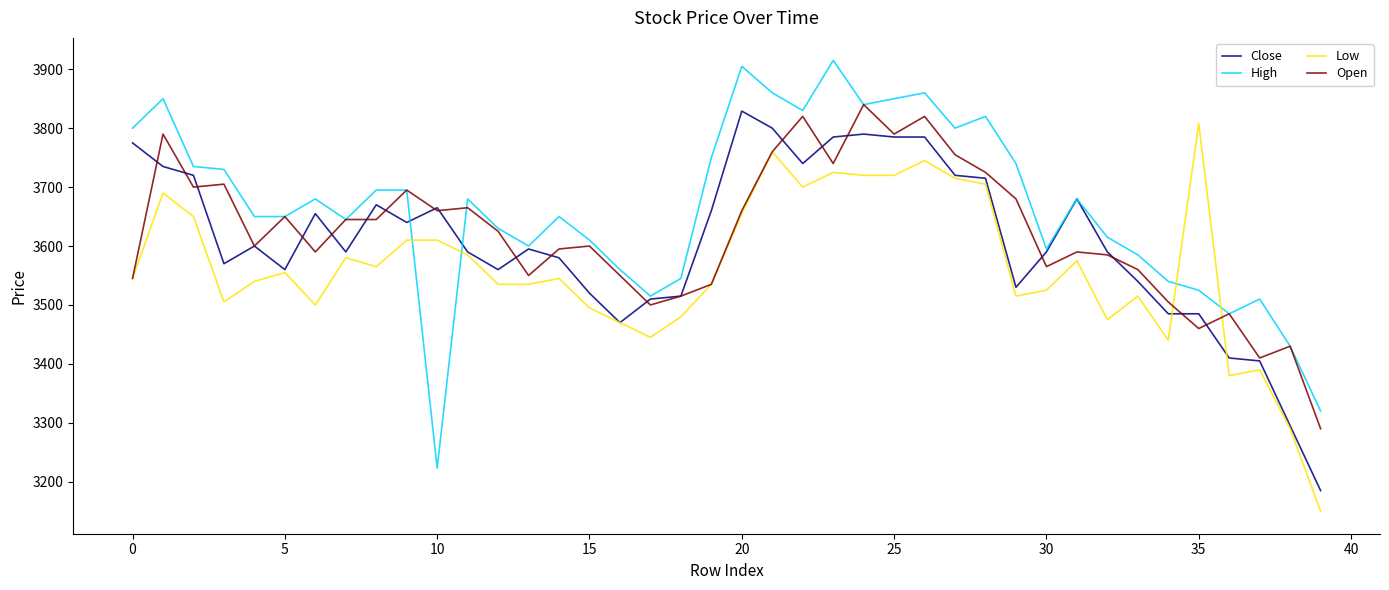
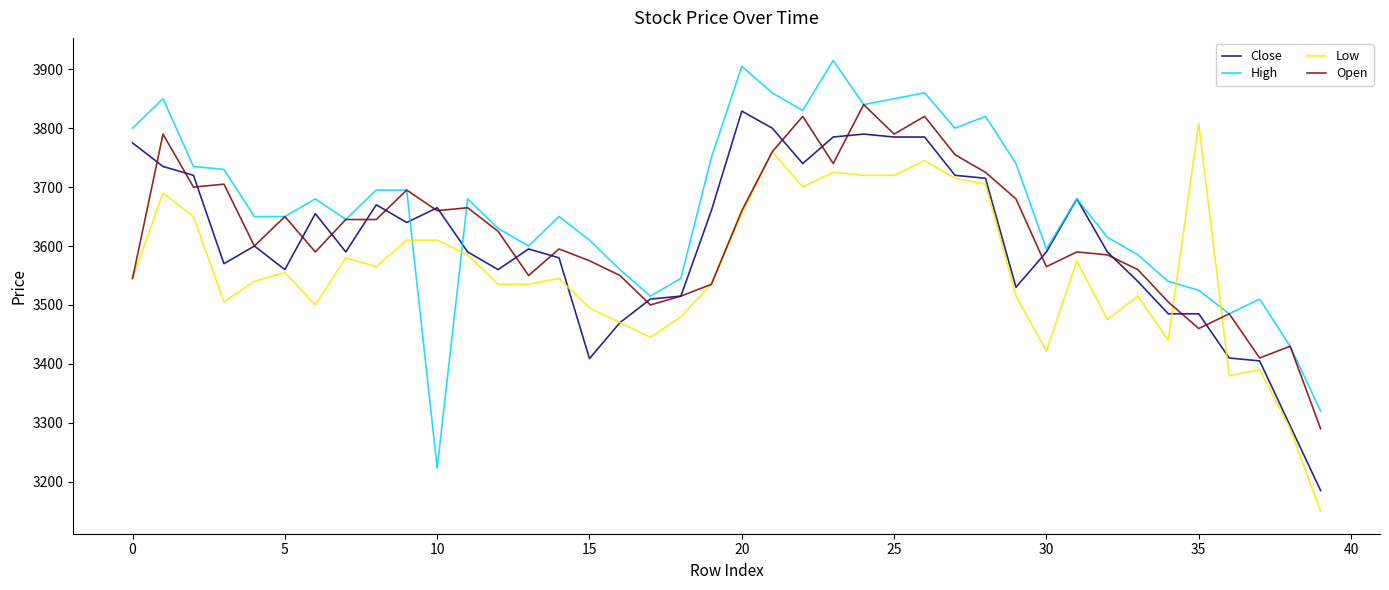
Close, 15: 3520 -> 3410
Open, 15: 3600 -> 3580
Low, 30: 3530 -> 3420
